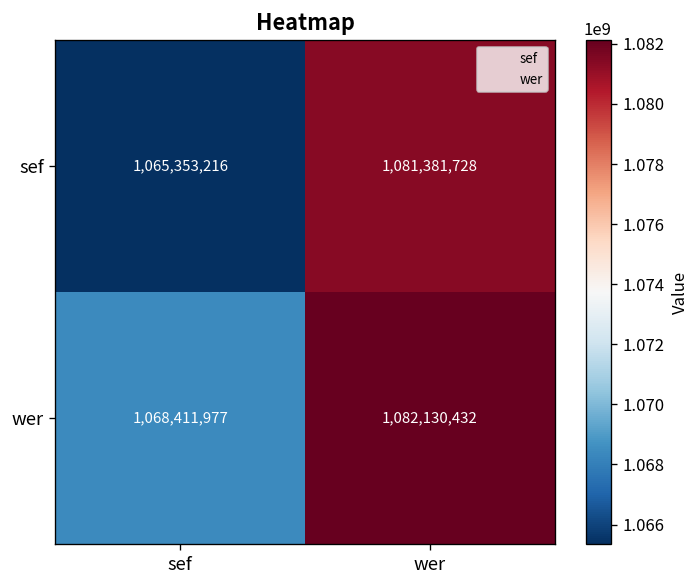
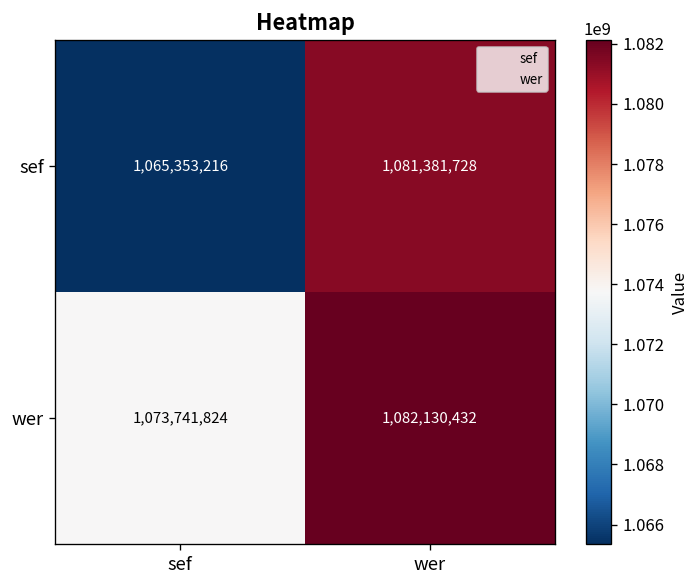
wer, sef: 1,068,411,977 -> 1,073,741,824
